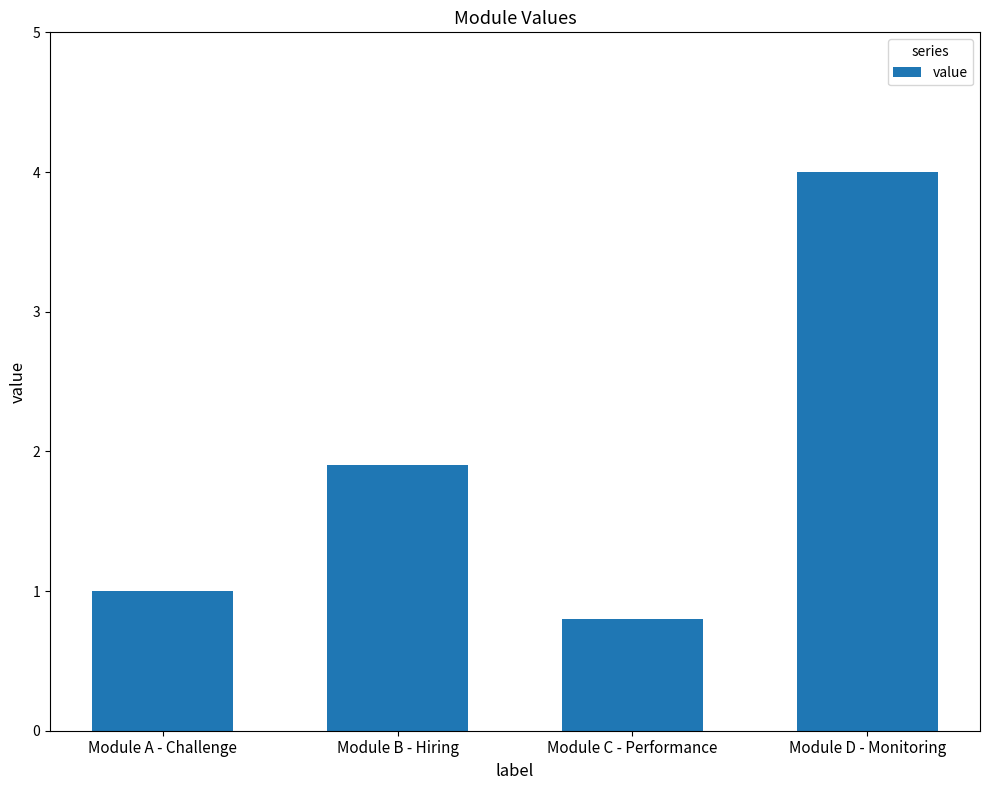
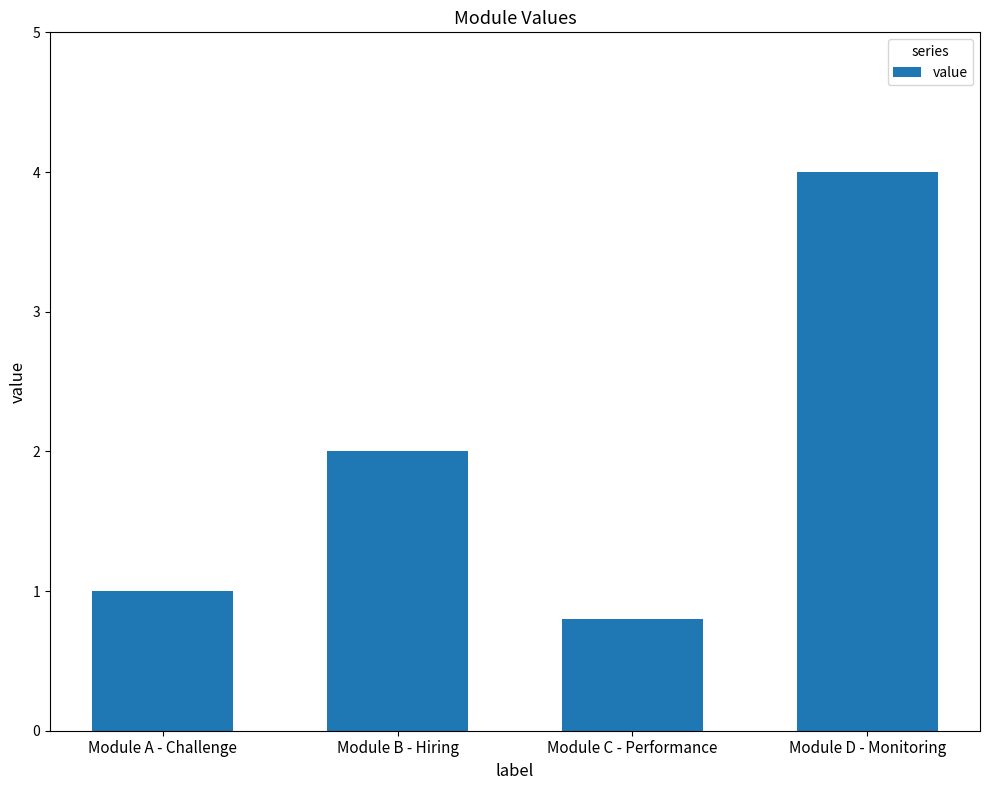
Module B - Hiring: 1.9 -> 2.0
